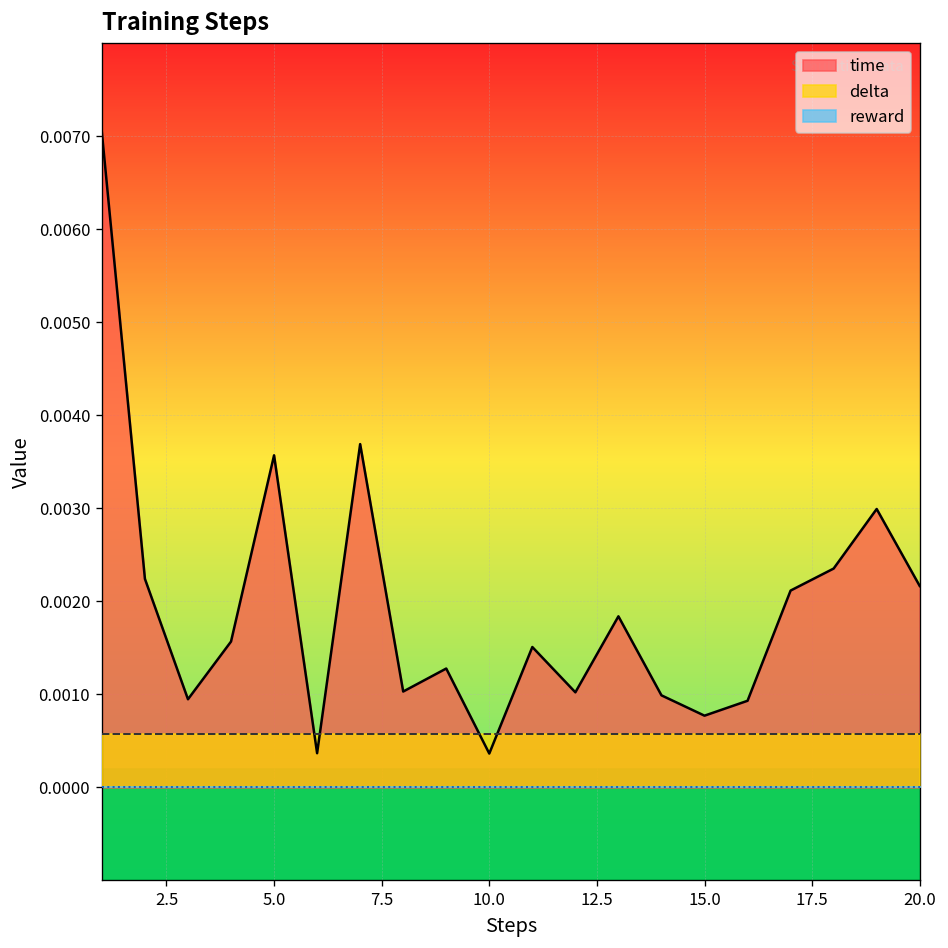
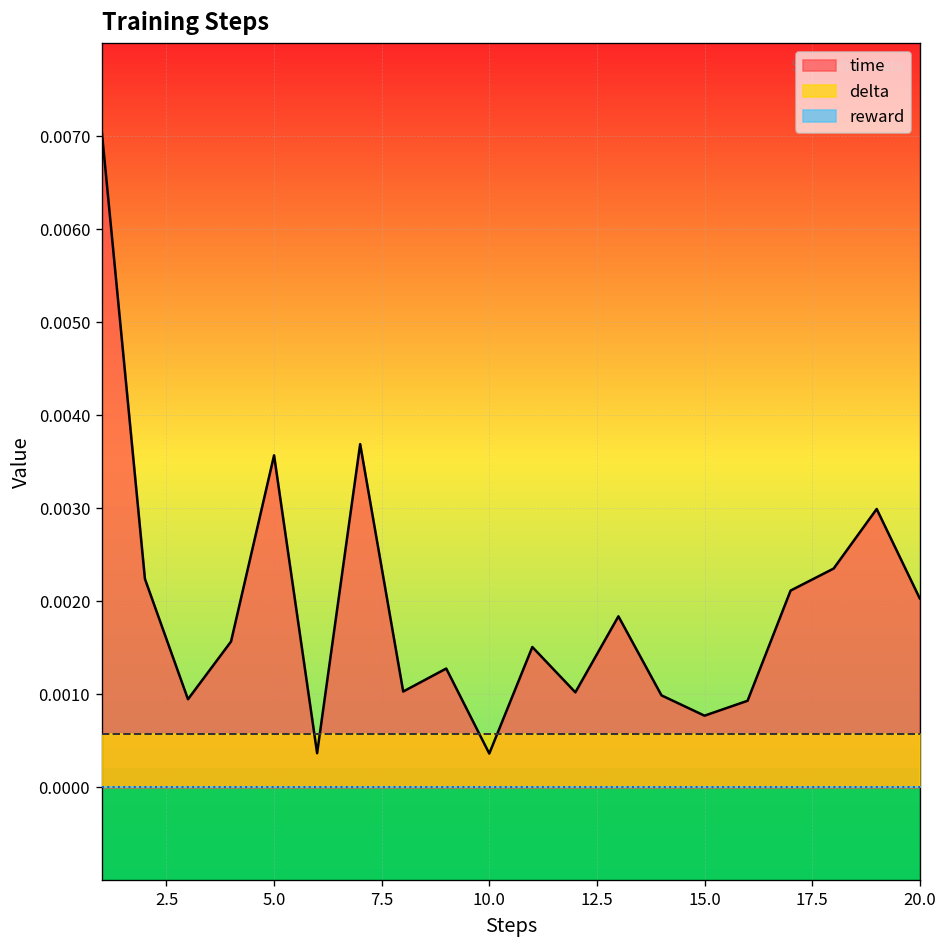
time, 20.0: 0.0022 -> 0.0020
